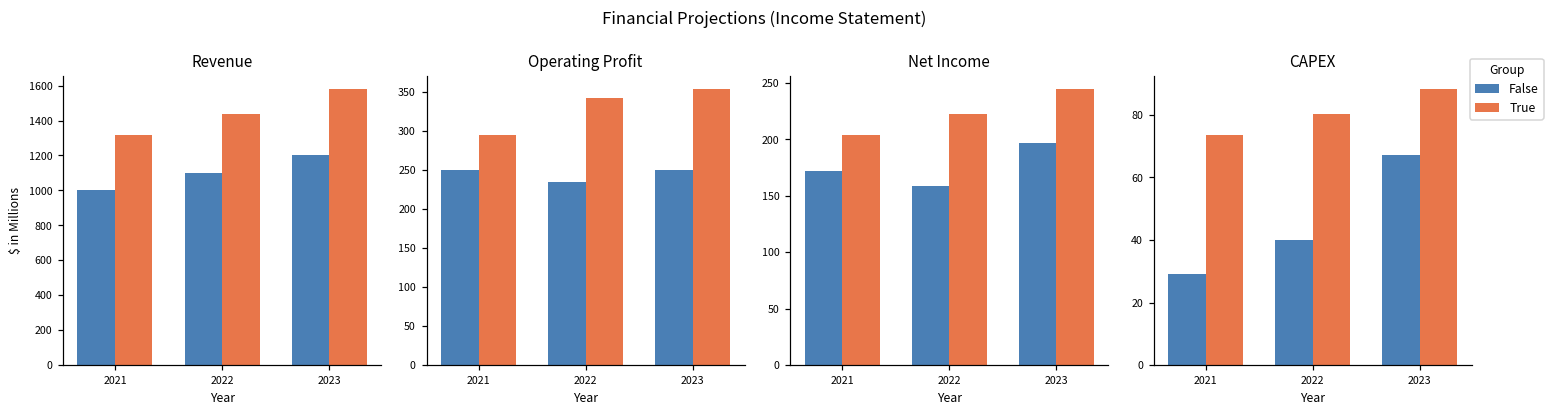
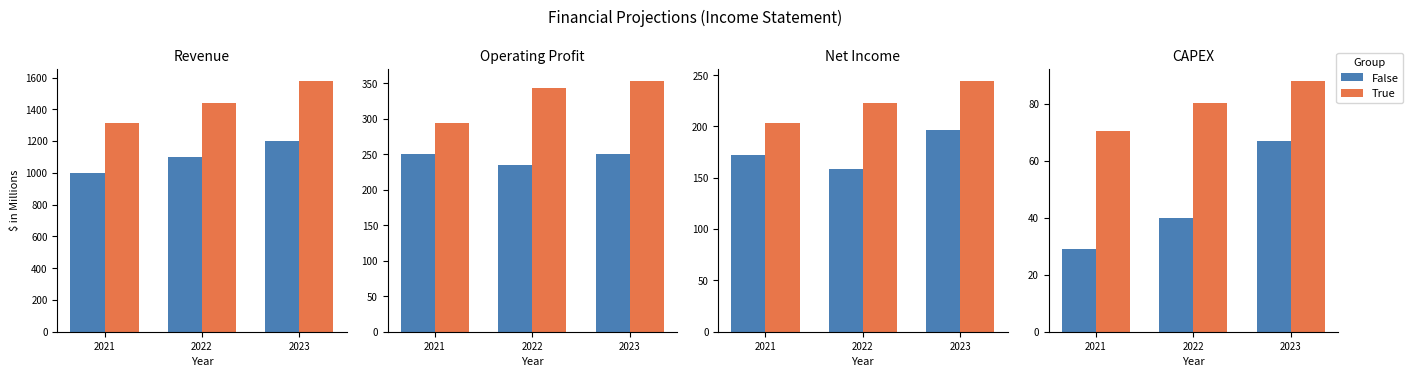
CAPEX, True, 2021: 73 -> 71
